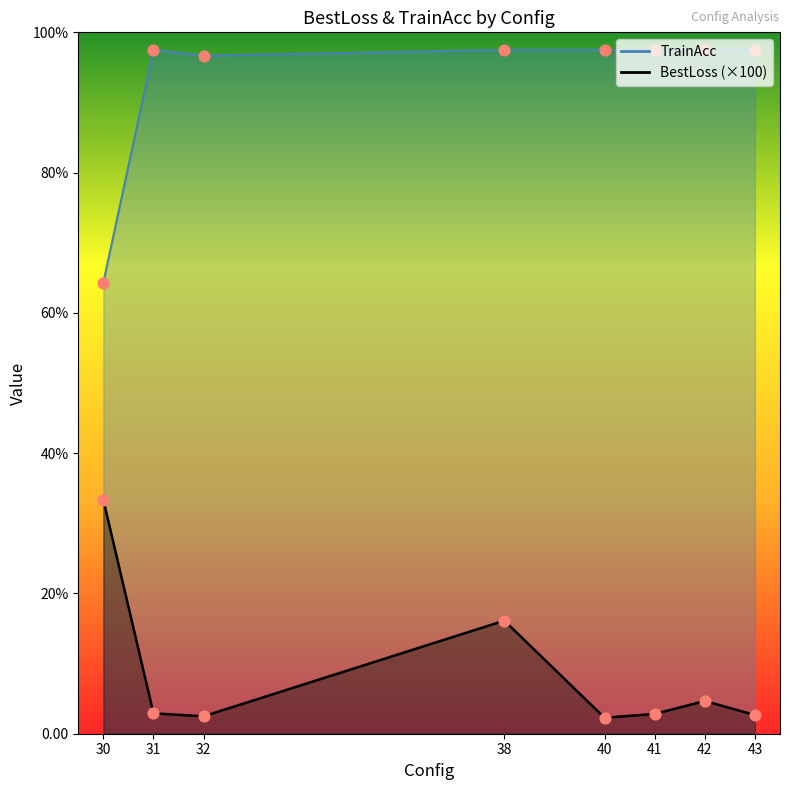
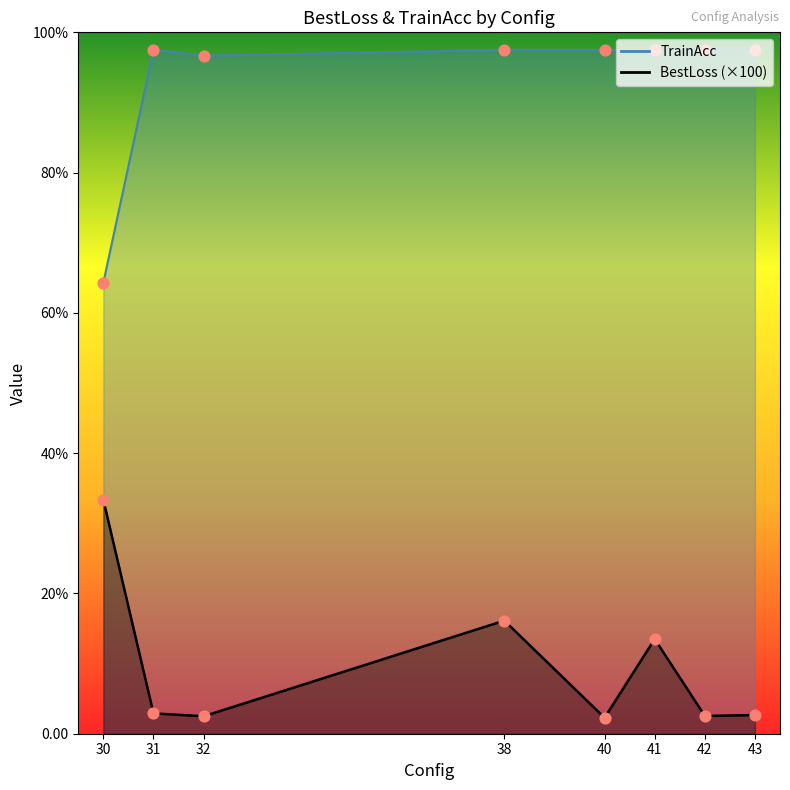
BestLoss (×100), 41: 3% -> 14%
BestLoss (×100), 42: 5% -> 3%
